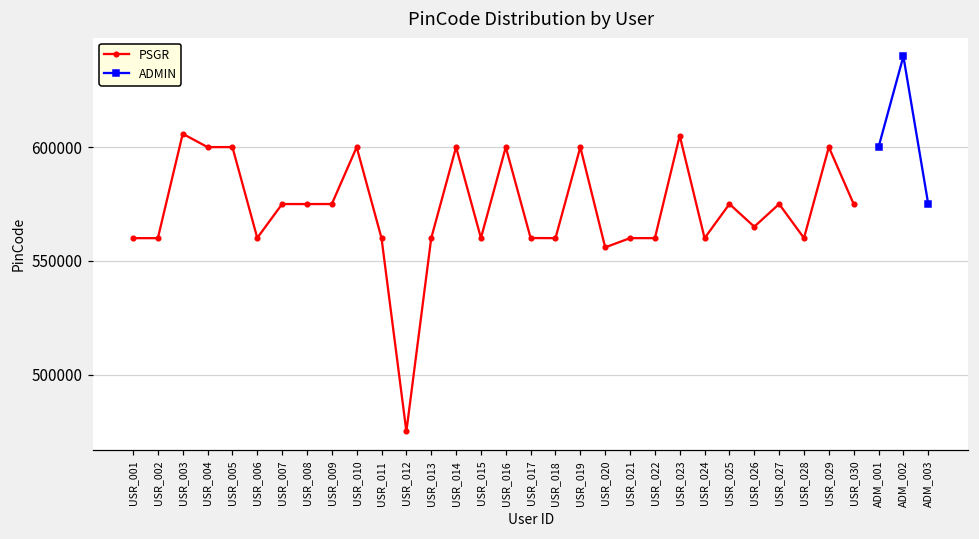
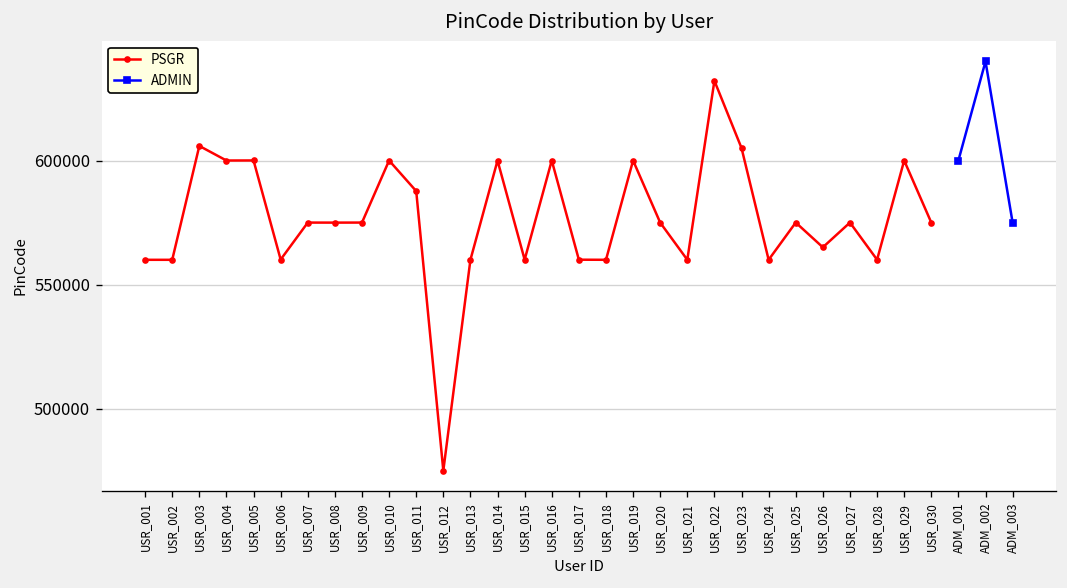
PSGR, USR_011: 560000 -> 588000
PSGR, USR_020: 556000 -> 575000
PSGR, USR_022: 560000 -> 632000
